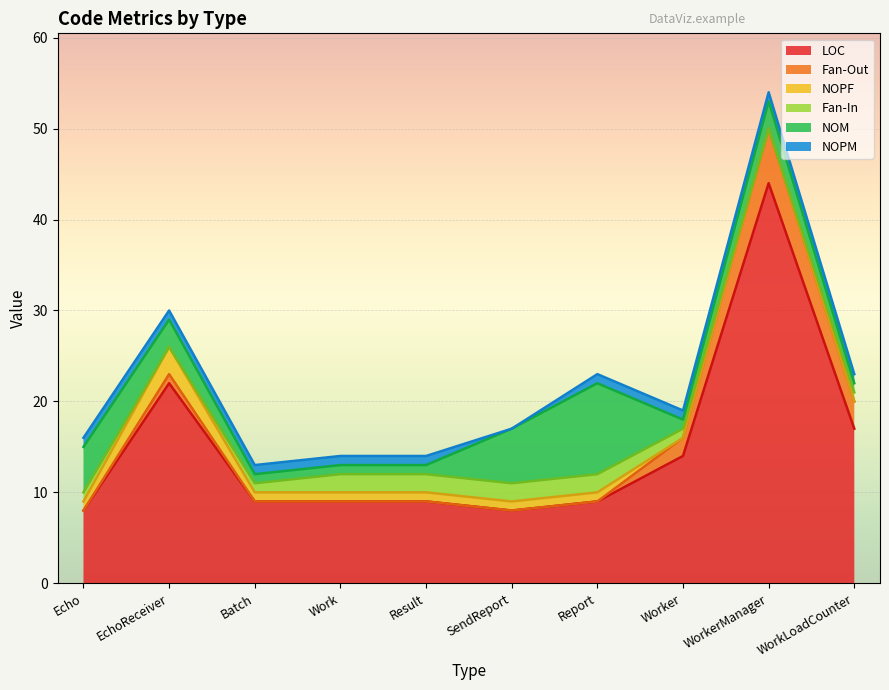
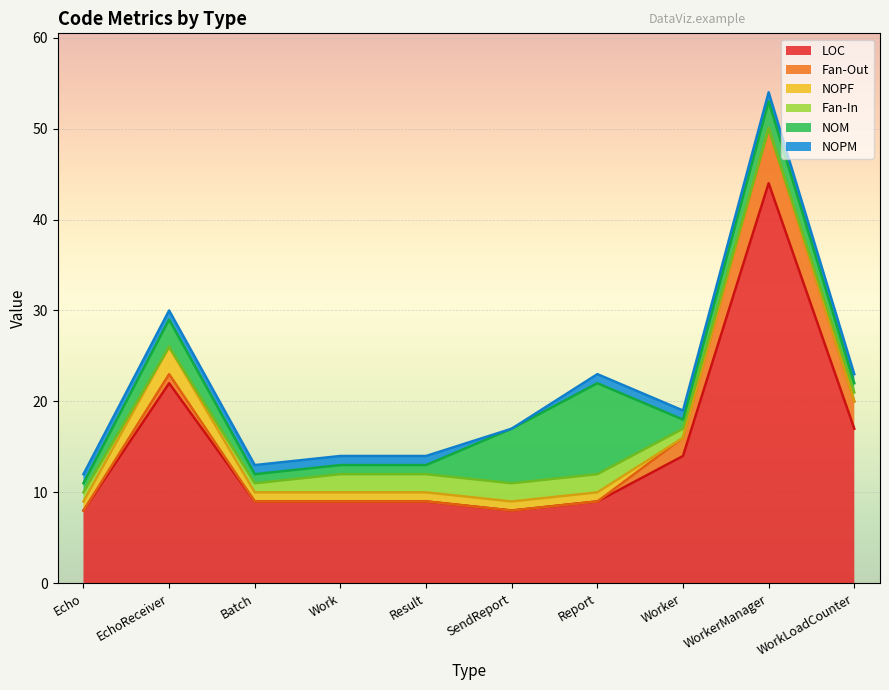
NOM, Echo: 5 -> 1
